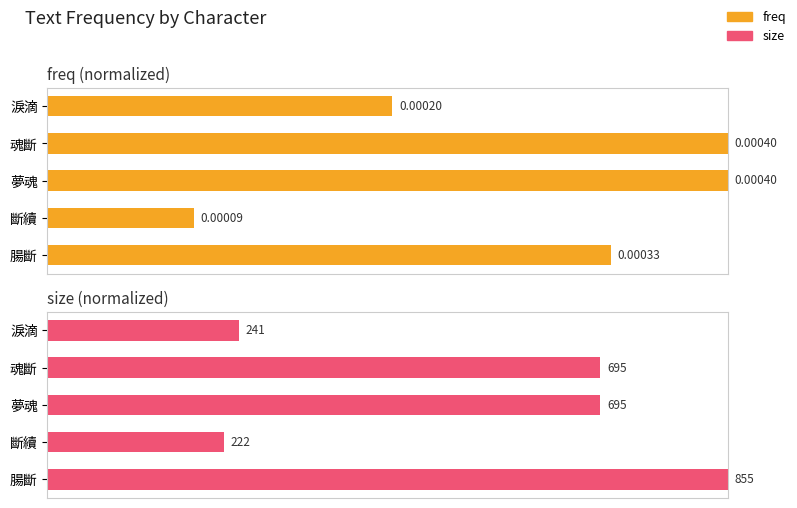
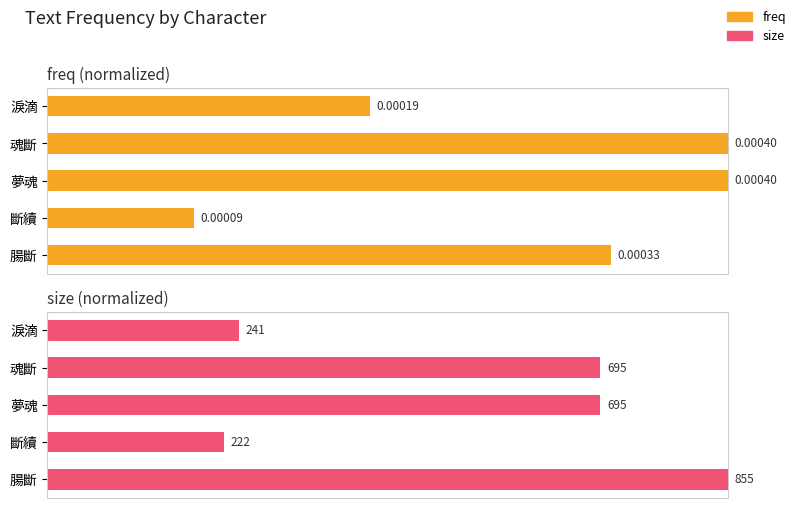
freq (normalized), 淚滴: 0.00020 -> 0.00019
